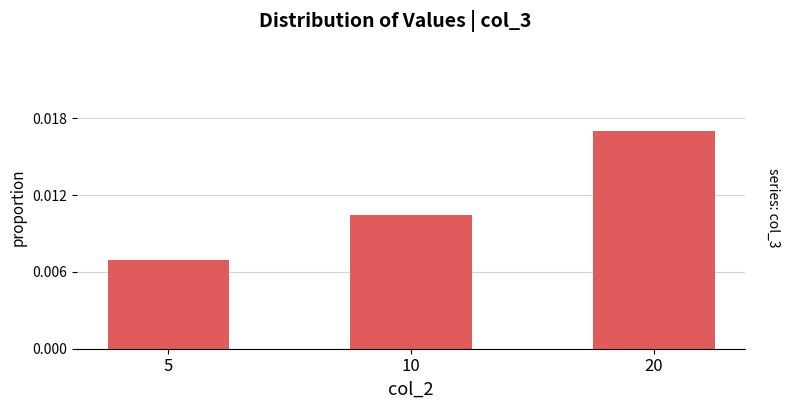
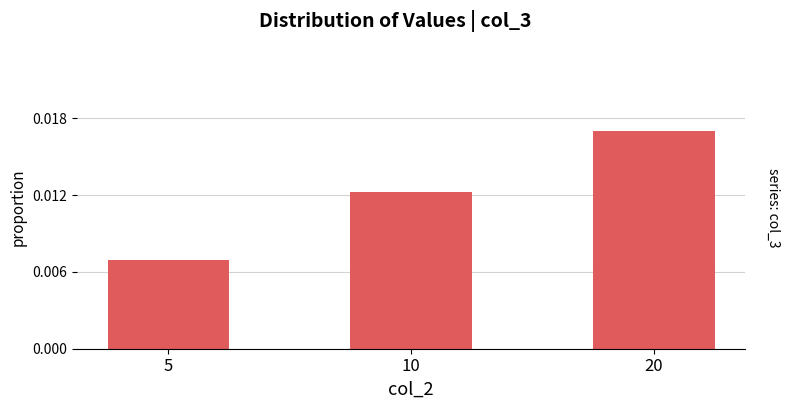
10: 0.0104 -> 0.0122
